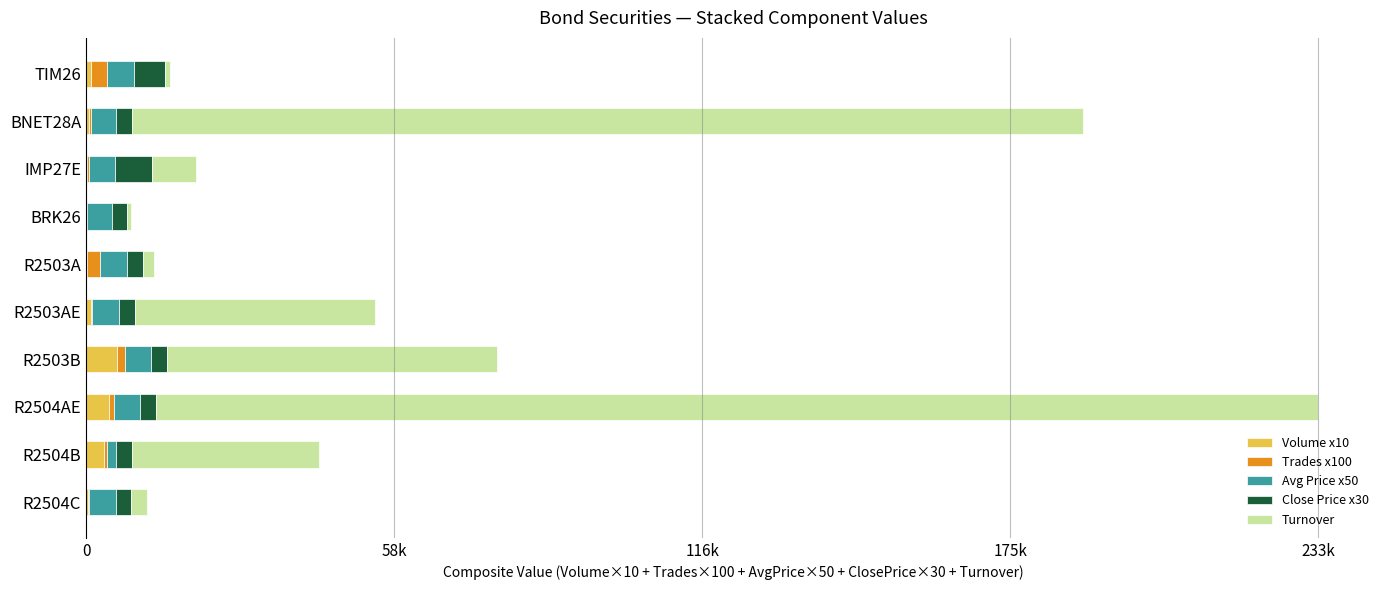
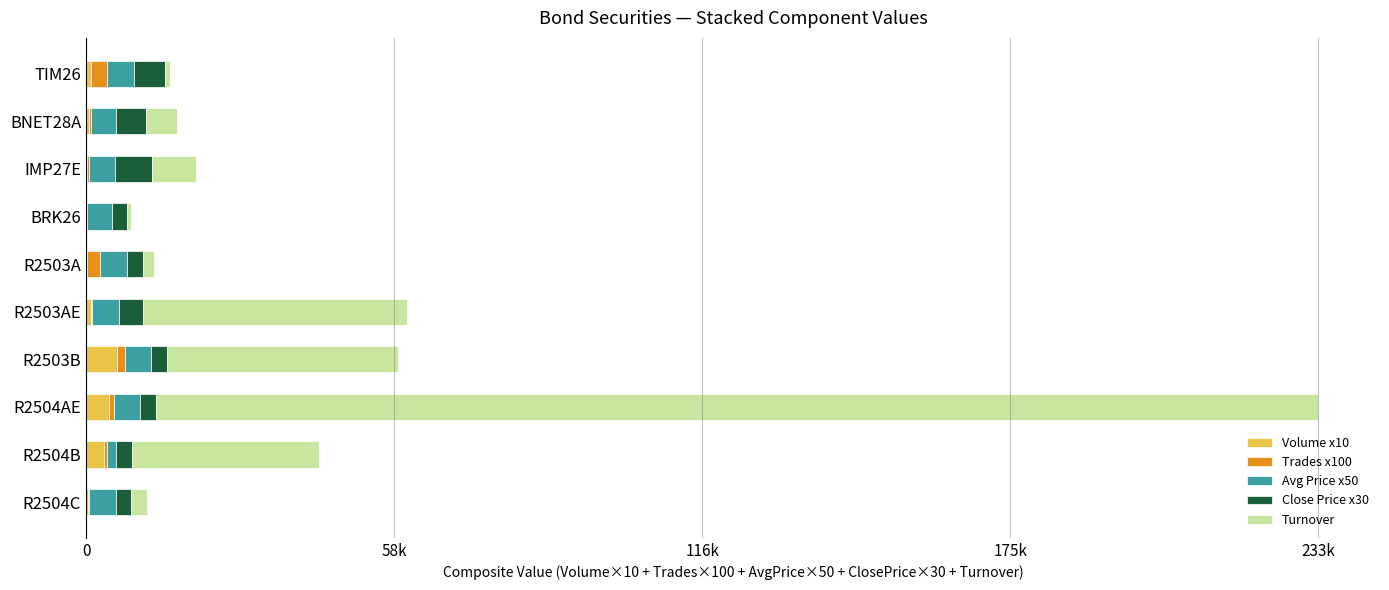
Close Price x30, BNET28A: 3000 -> 6000
Turnover, BNET28A: 180000 -> 6000
Close Price x30, R2503AE: 3000 -> 5000
Turnover, R2503AE: 46000 -> 50000
Turnover, R2503B: 63000 -> 44000
